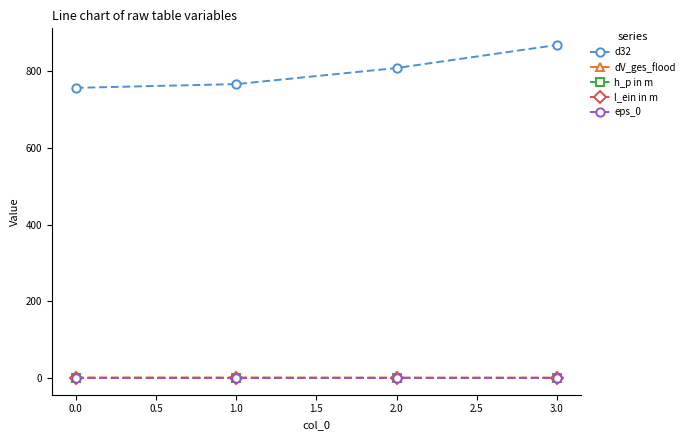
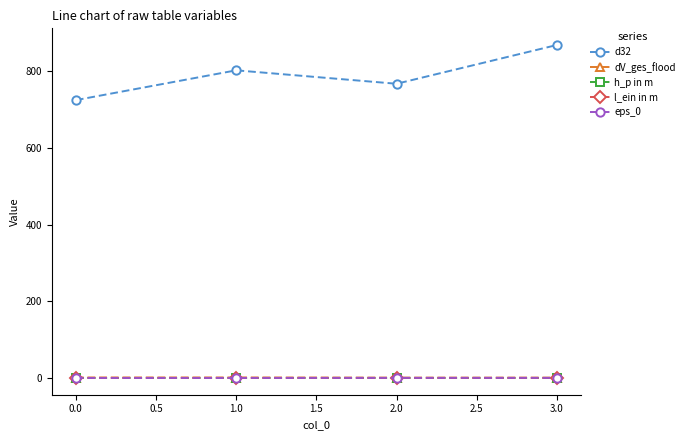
d32, 0.0: 760 -> 720
d32, 1.0: 770 -> 800
d32, 2.0: 810 -> 770
